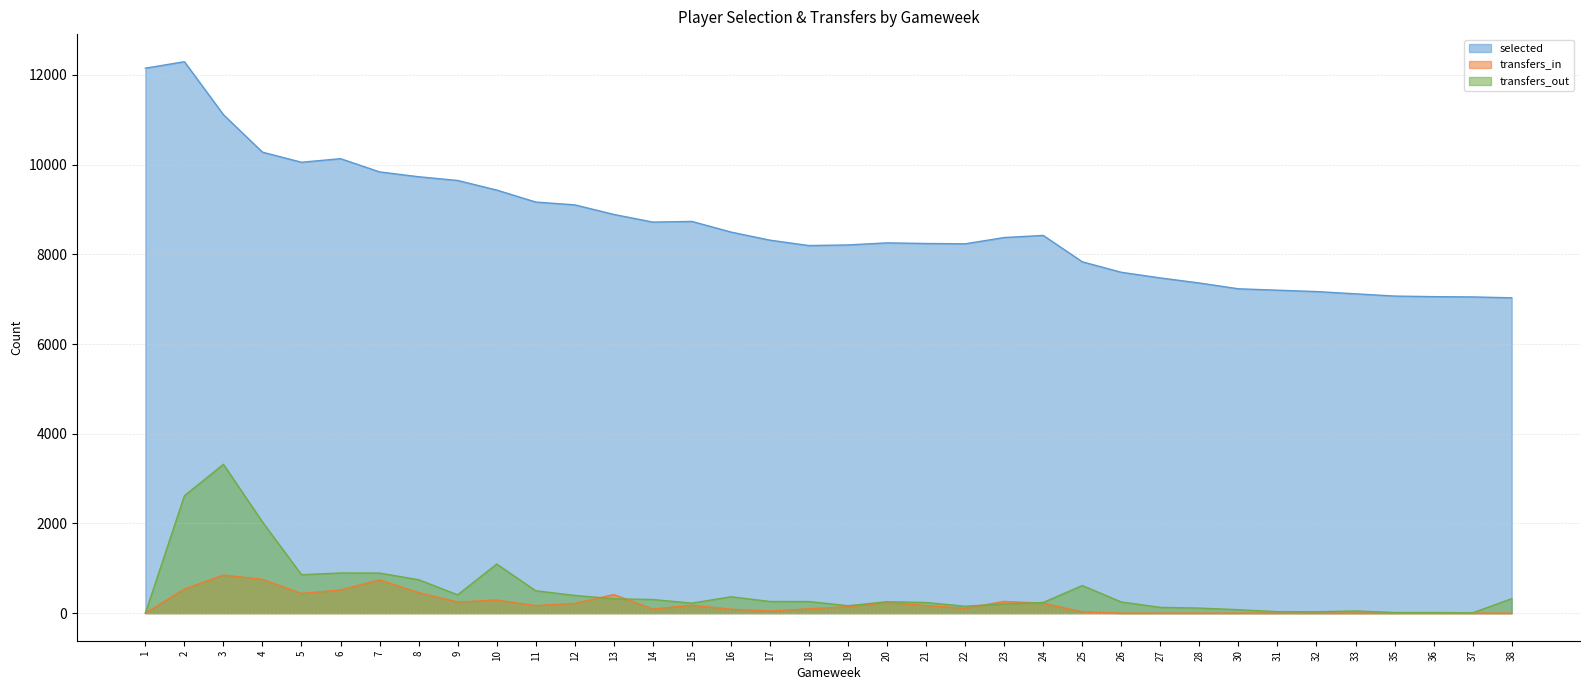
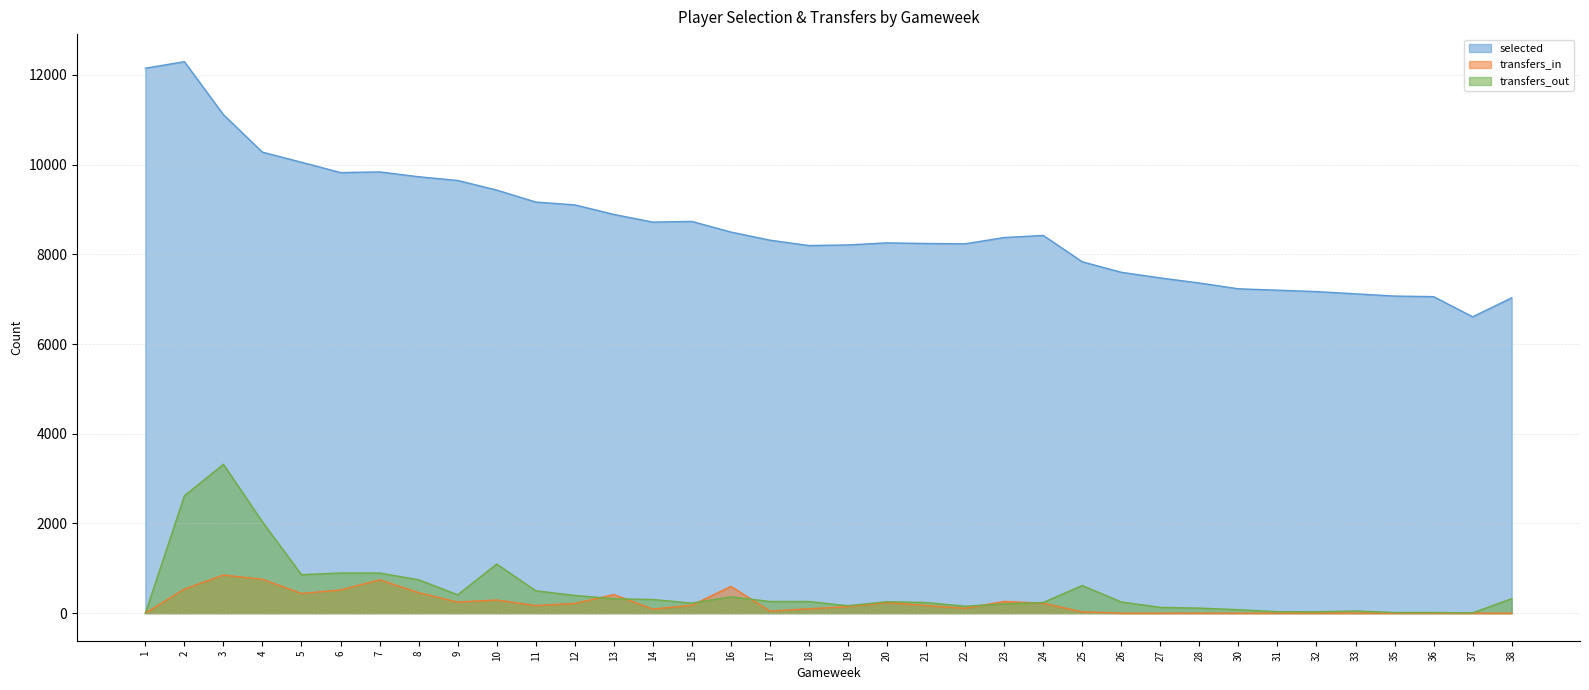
selected, 6: 10100 -> 9800
transfers_in, 16: 100 -> 600
selected, 37: 7100 -> 6600
